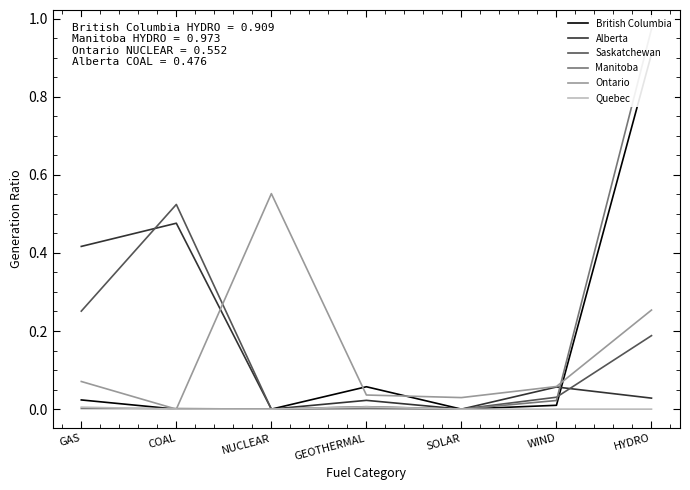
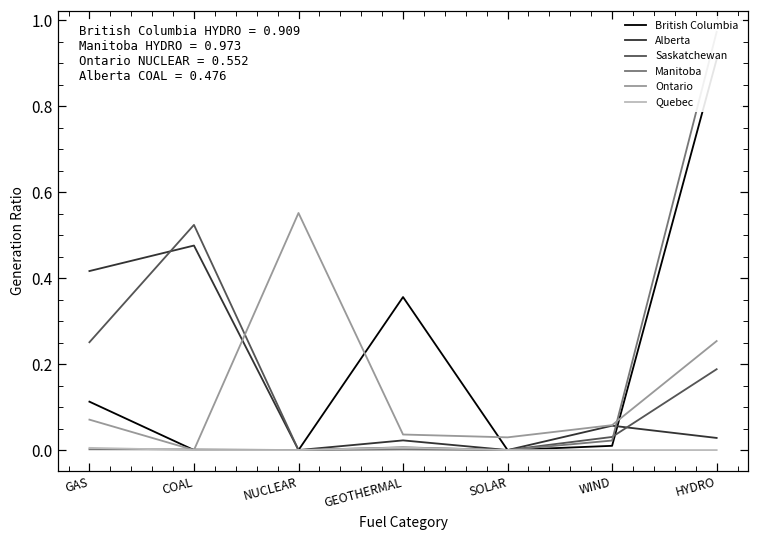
British Columbia, GAS: 0.02 -> 0.11
British Columbia, GEOTHERMAL: 0.06 -> 0.36
